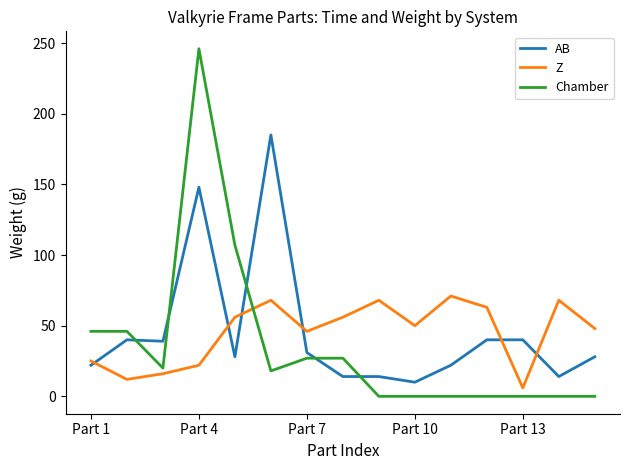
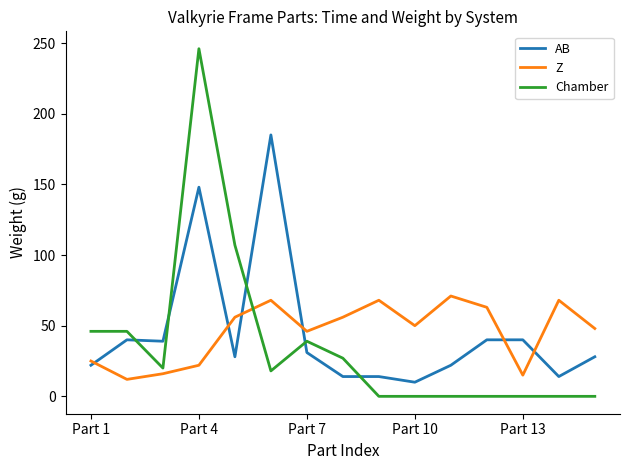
Chamber, Part 7: 27 -> 39
Z, Part 13: 6 -> 15
